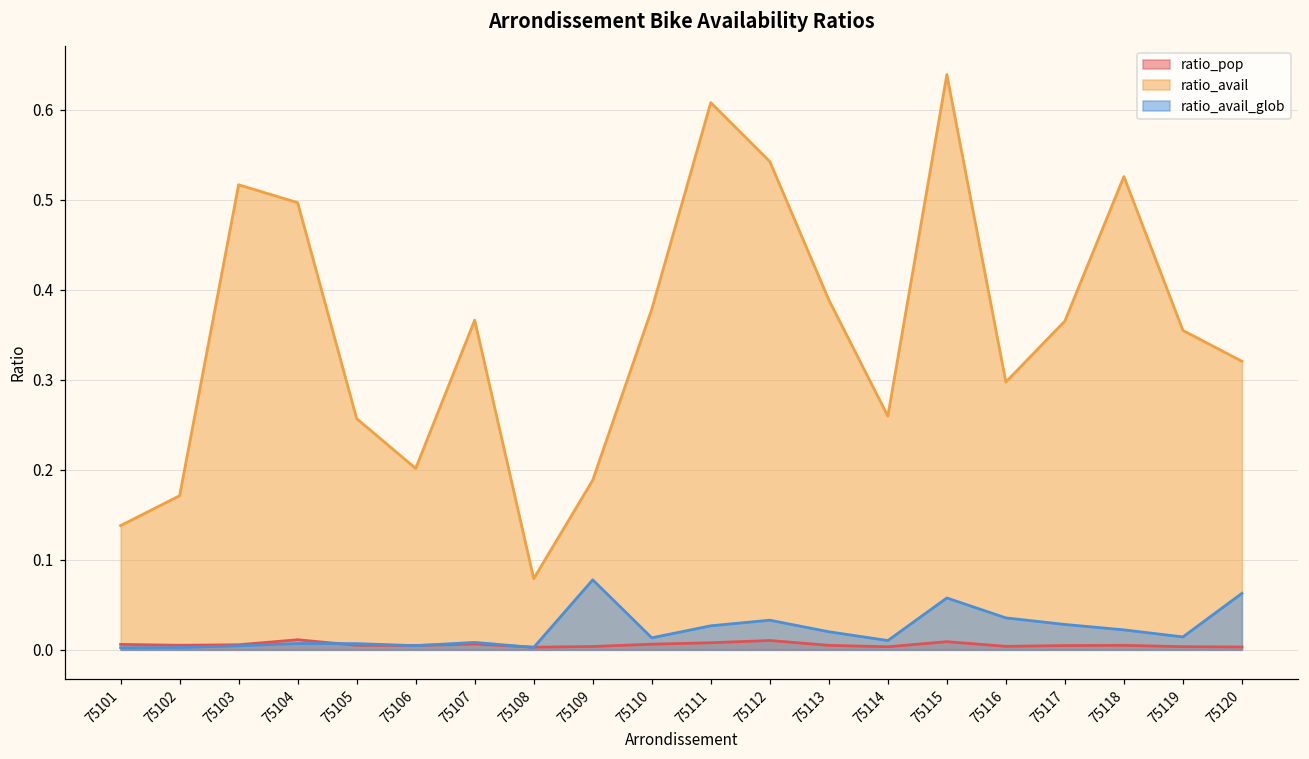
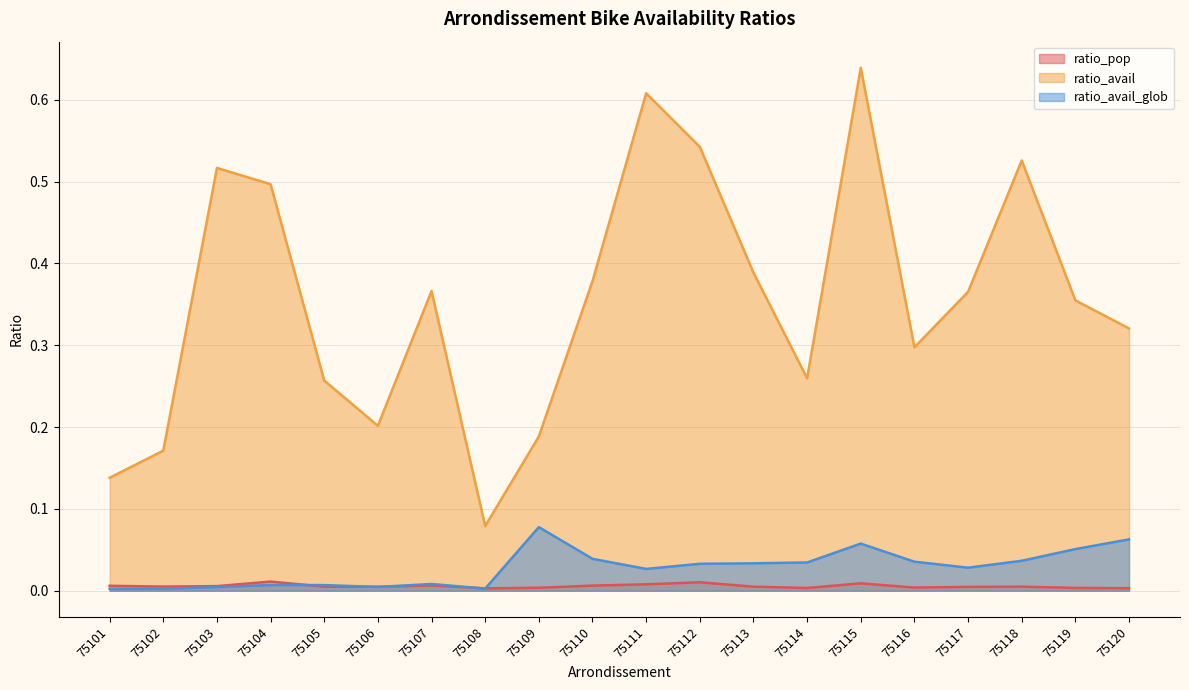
ratio_avail_glob, 75110: 0.01 -> 0.04
ratio_avail_glob, 75113: 0.02 -> 0.03
ratio_avail_glob, 75114: 0.01 -> 0.03
ratio_avail_glob, 75118: 0.02 -> 0.04
ratio_avail_glob, 75119: 0.01 -> 0.05
